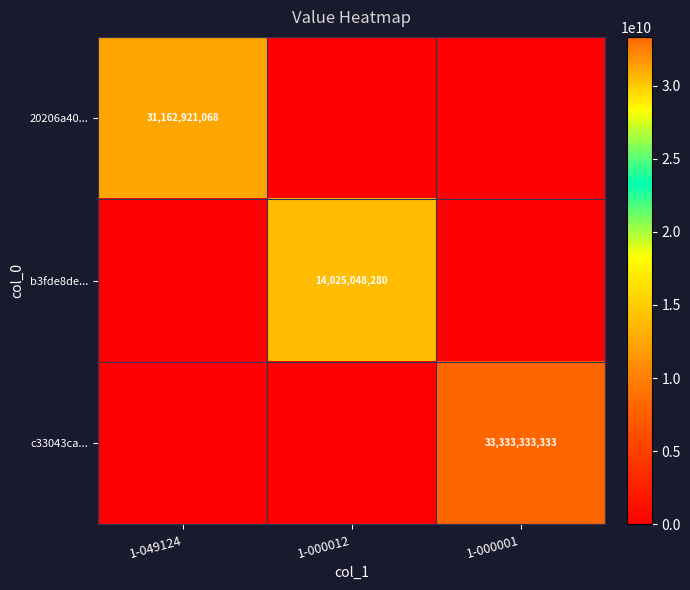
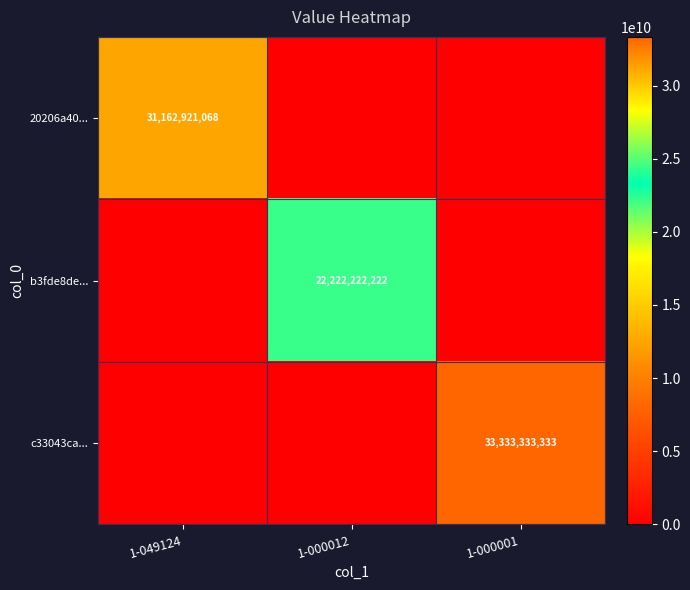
b3fde8de..., 1-000012: 14,025,048,280 -> 22,222,222,222
